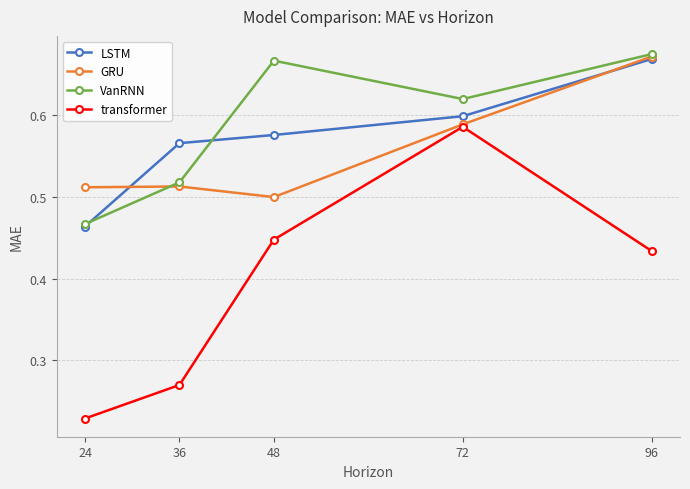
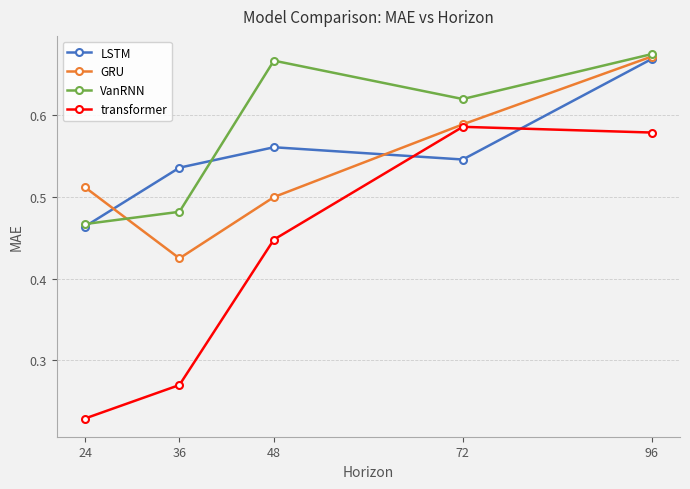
LSTM, 36: 0.57 -> 0.54
GRU, 36: 0.51 -> 0.43
VanRNN, 36: 0.52 -> 0.48
LSTM, 48: 0.58 -> 0.56
LSTM, 72: 0.60 -> 0.55
transformer, 96: 0.43 -> 0.58
